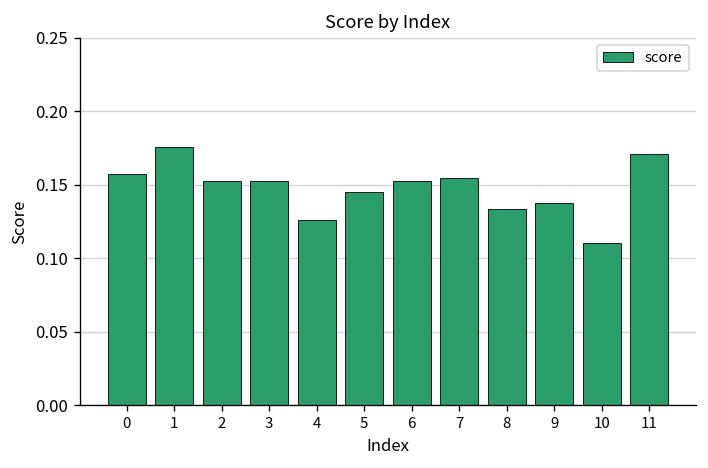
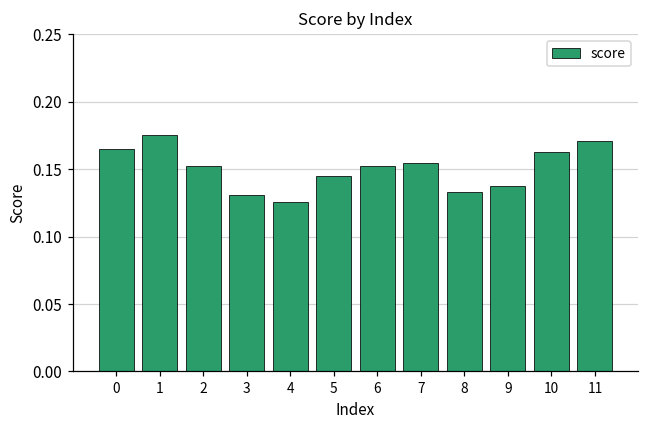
0: 0.157 -> 0.165
3: 0.152 -> 0.131
10: 0.110 -> 0.163
